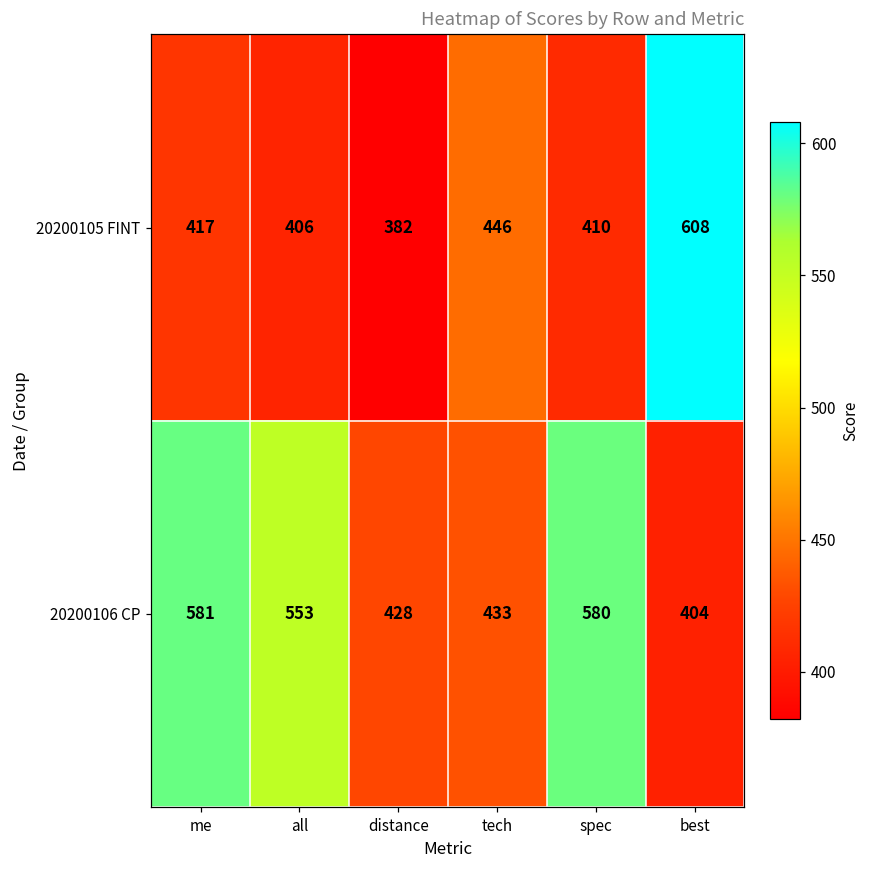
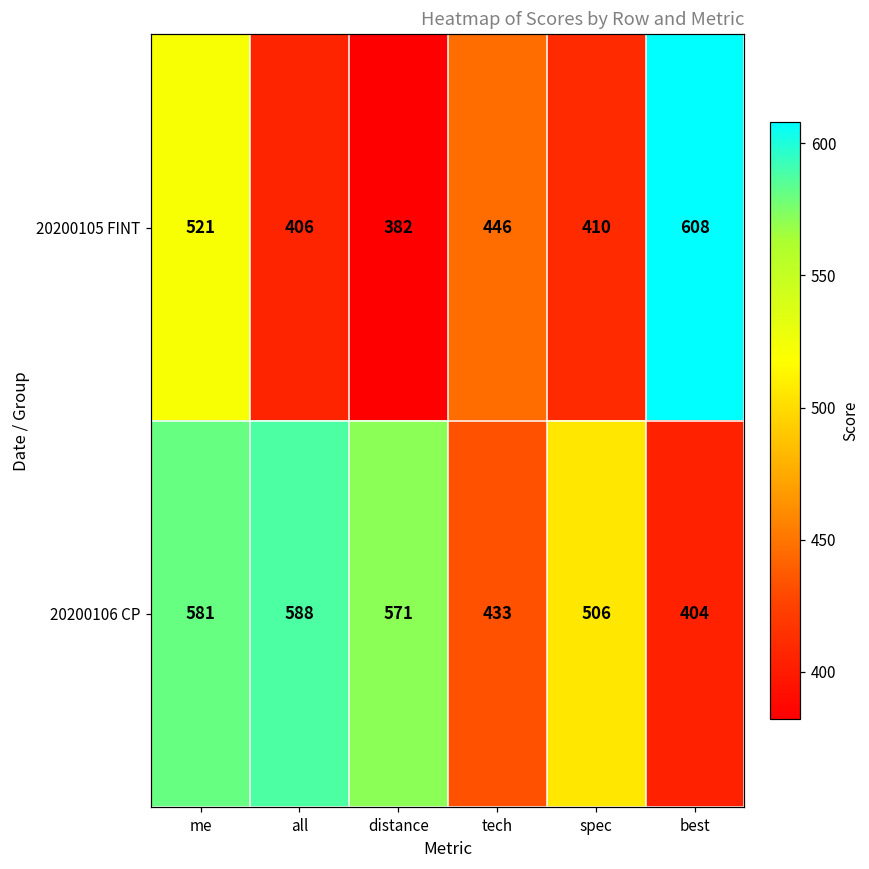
20200105 FINT, me: 417 -> 521
20200106 CP, all: 553 -> 588
20200106 CP, distance: 428 -> 571
20200106 CP, spec: 580 -> 506
